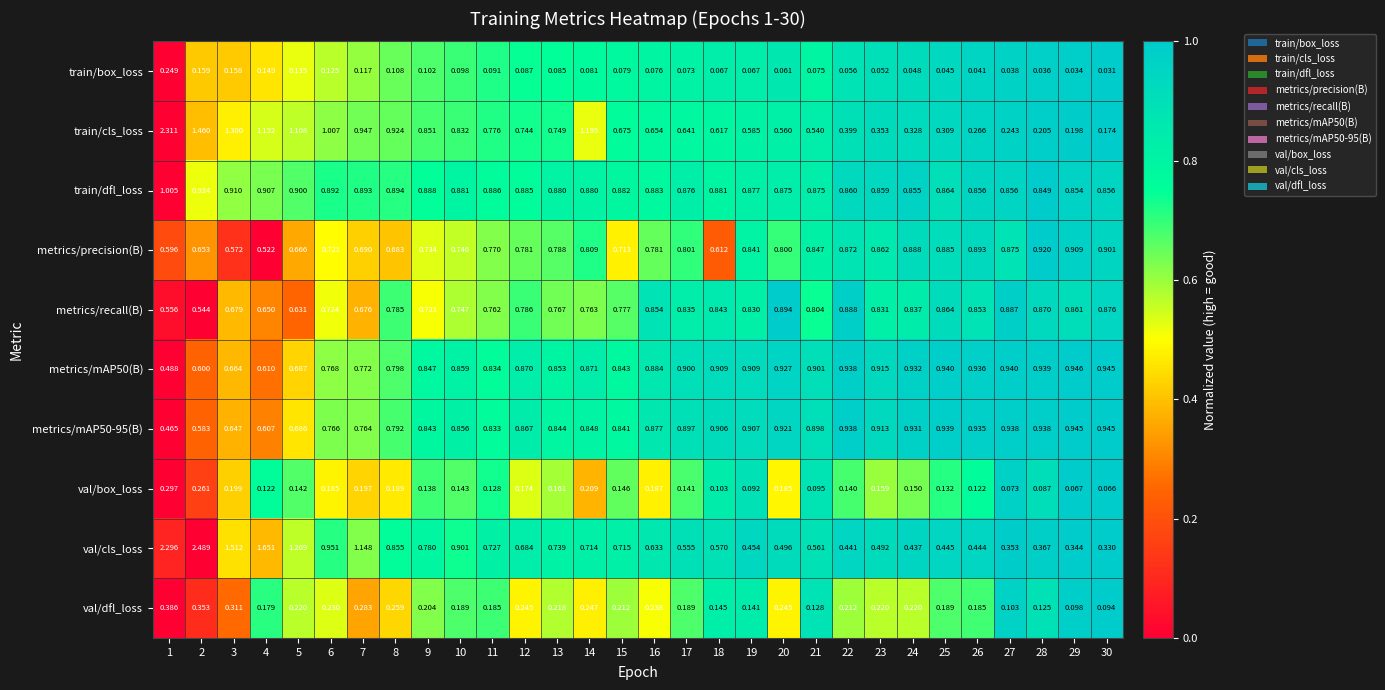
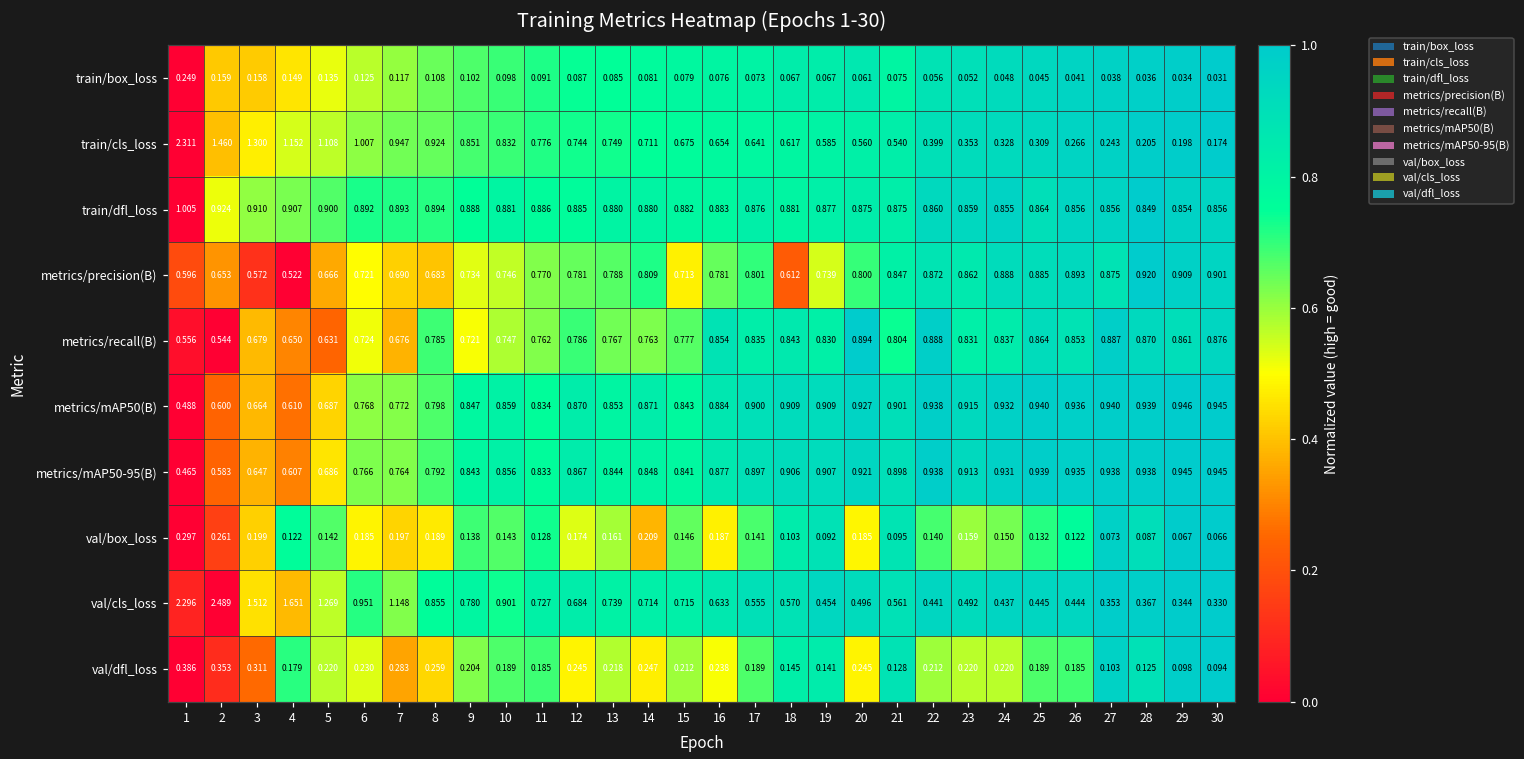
train/cls_loss, 14: 1.195 -> 0.711
metrics/precision(B), 19: 0.841 -> 0.739
